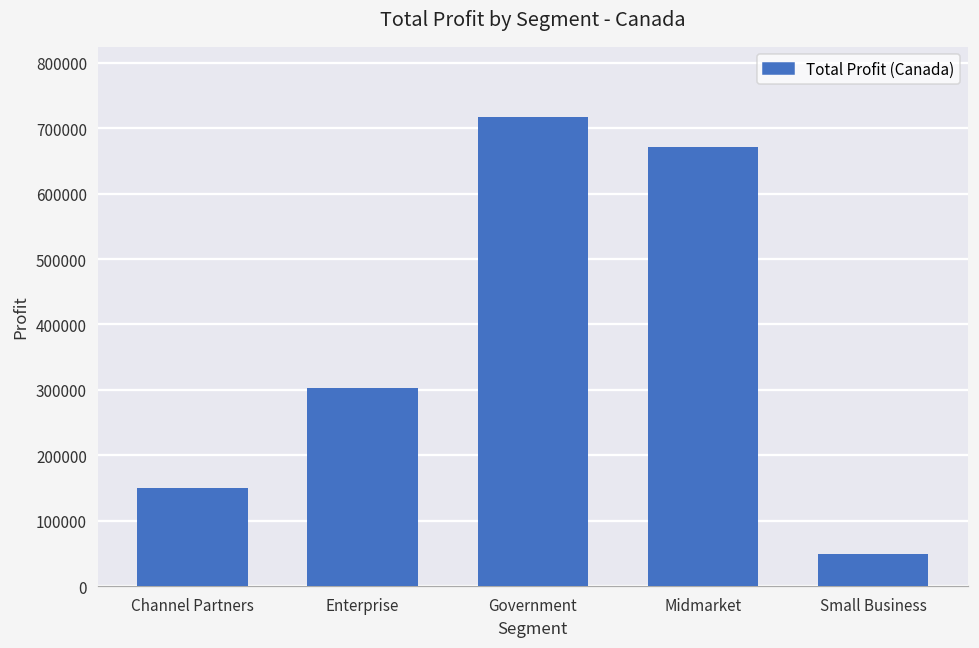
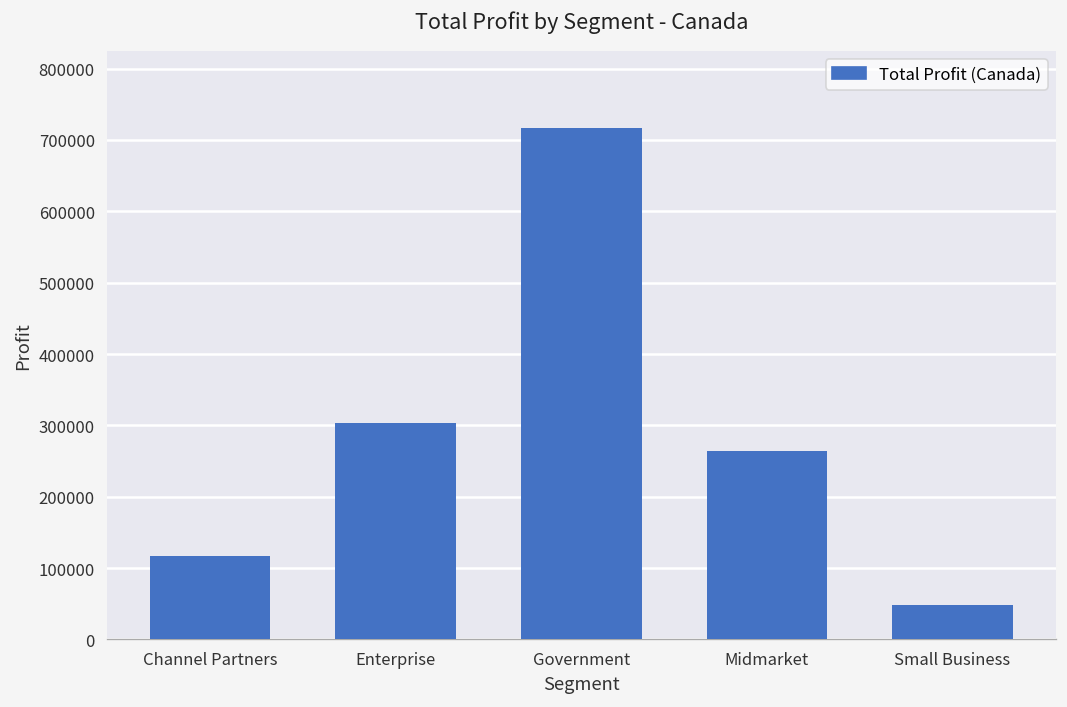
Channel Partners: 150000 -> 120000
Midmarket: 670000 -> 260000
